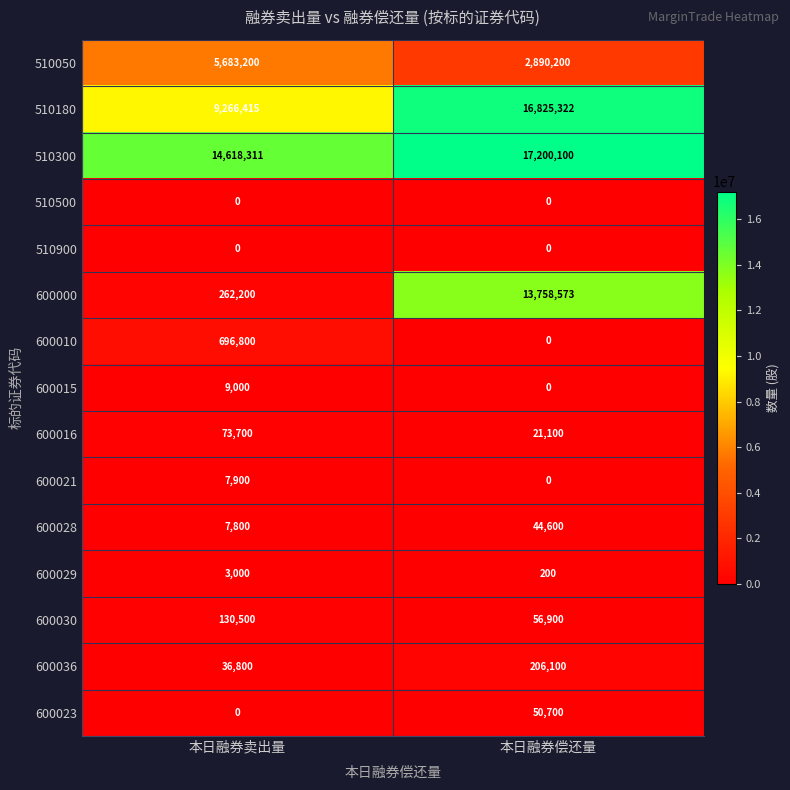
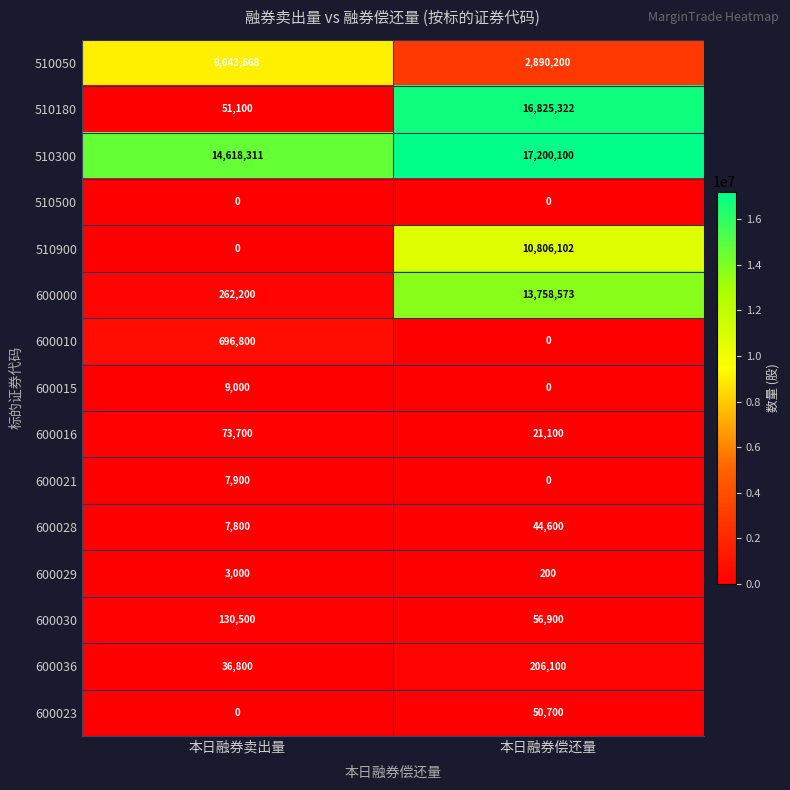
510050, 本日融券卖出量: 5,683,200 -> 9,043,668
510180, 本日融券卖出量: 9,266,415 -> 51,100
510900, 本日融券偿还量: 0 -> 10,806,102
